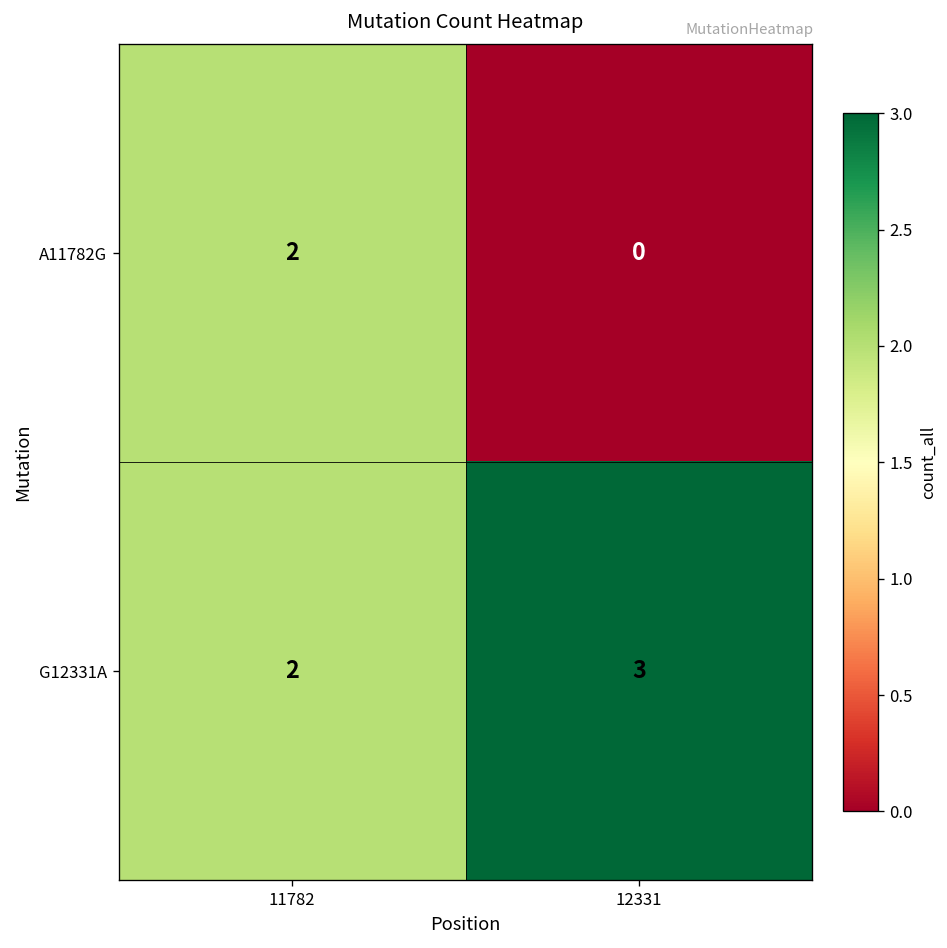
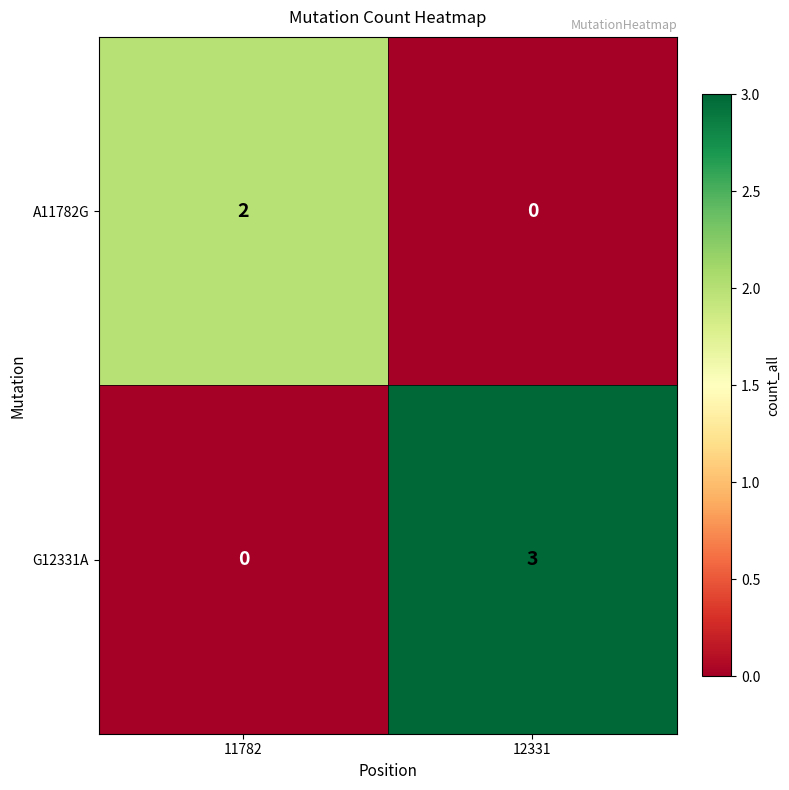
G12331A, 11782: 2 -> 0
